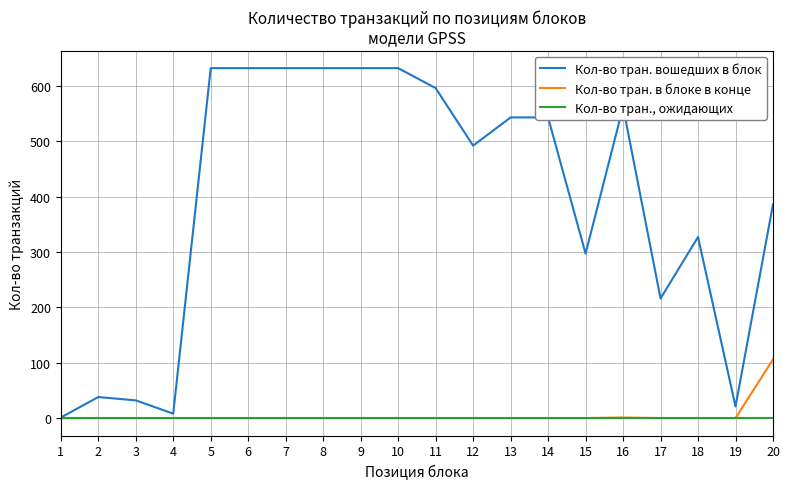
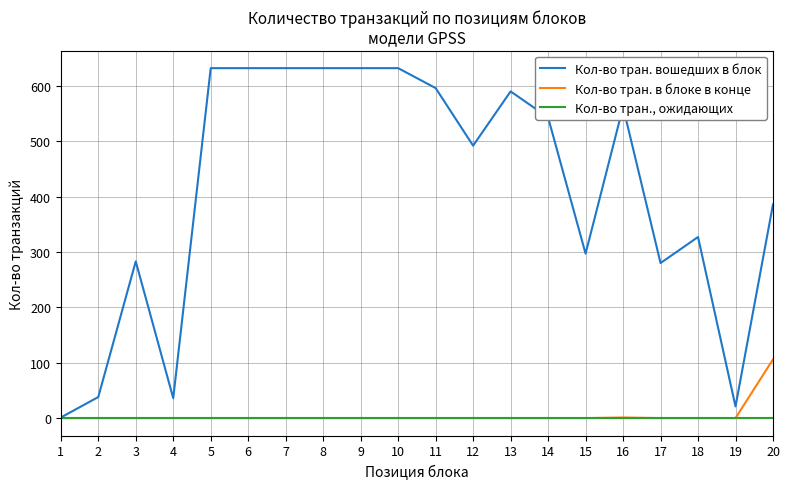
Кол-во тран. вошедших в блок, 3: 30 -> 280
Кол-во тран. вошедших в блок, 4: 10 -> 40
Кол-во тран. вошедших в блок, 13: 540 -> 590
Кол-во тран. вошедших в блок, 17: 220 -> 280
